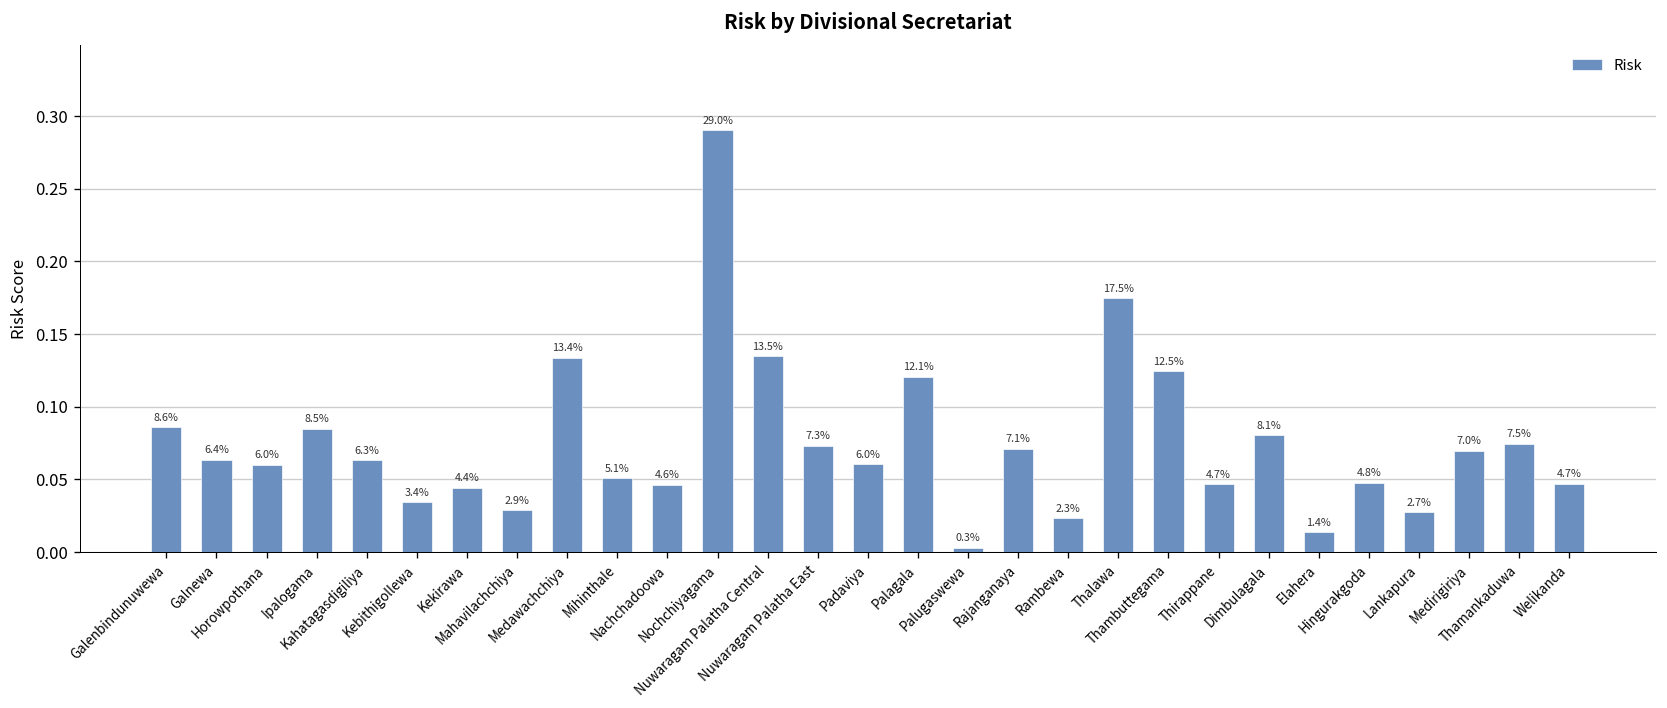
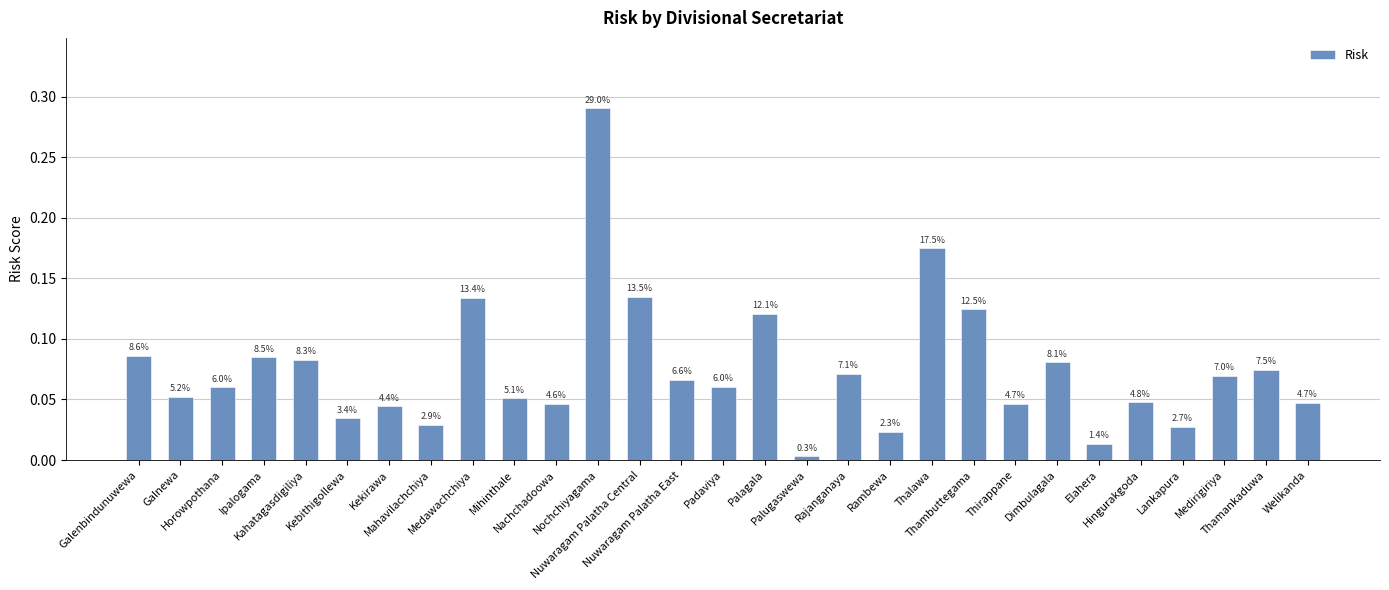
Galnewa: 6.4% -> 5.2%
Kahatagasdigiliya: 6.3% -> 8.3%
Nuwaragam Palatha East: 7.3% -> 6.6%
